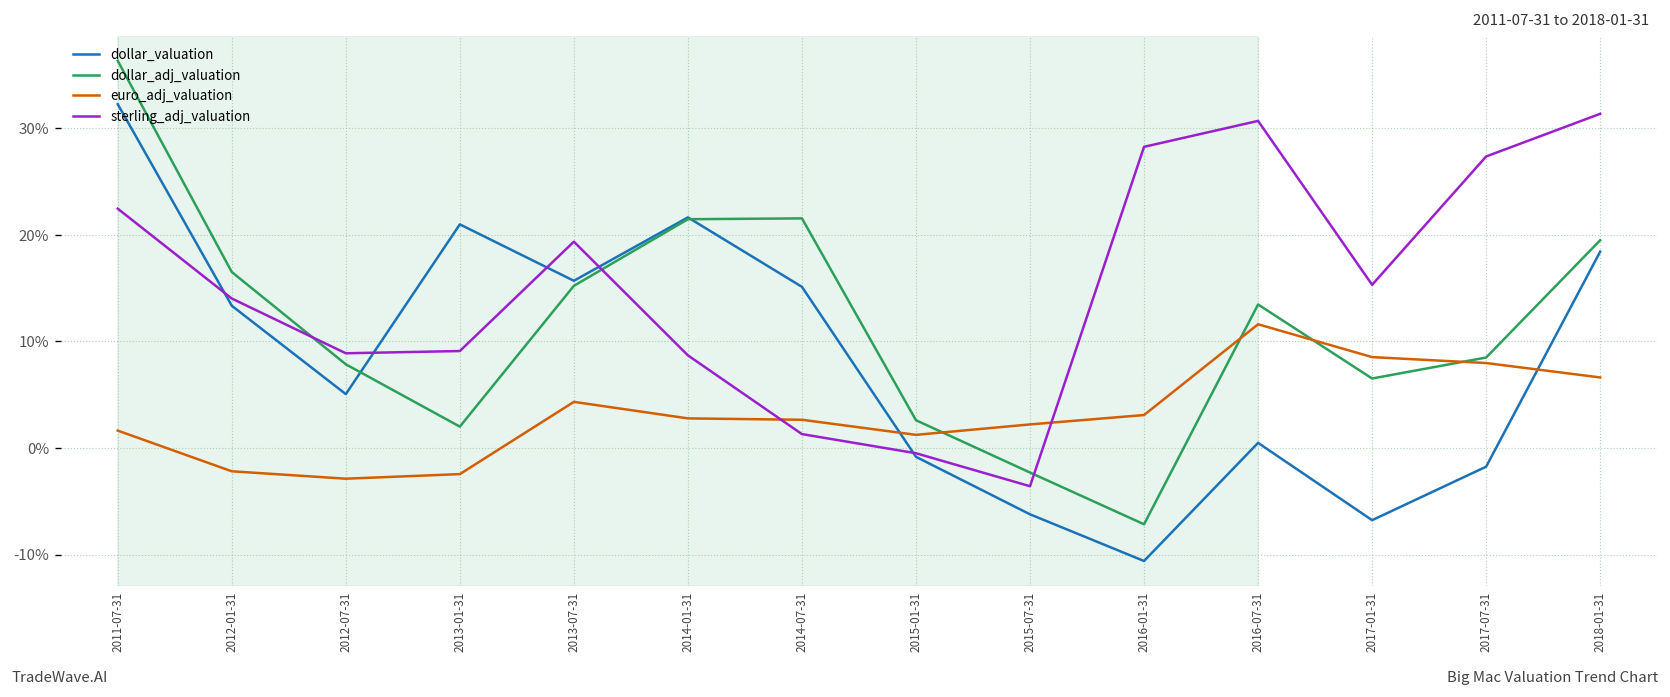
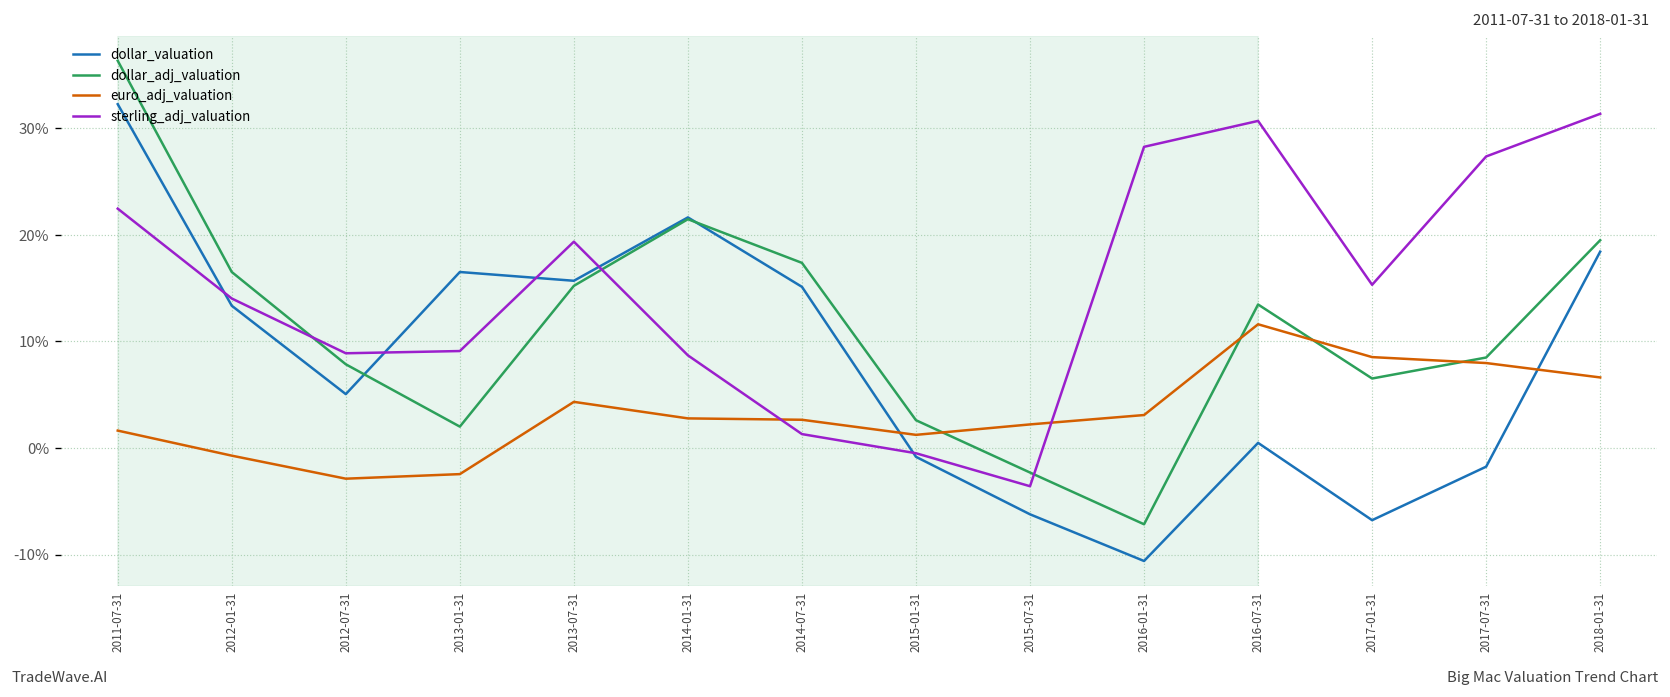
euro_adj_valuation, 2012-01-31: -2% -> -1%
dollar_valuation, 2013-01-31: 21% -> 17%
dollar_adj_valuation, 2014-07-31: 22% -> 17%
